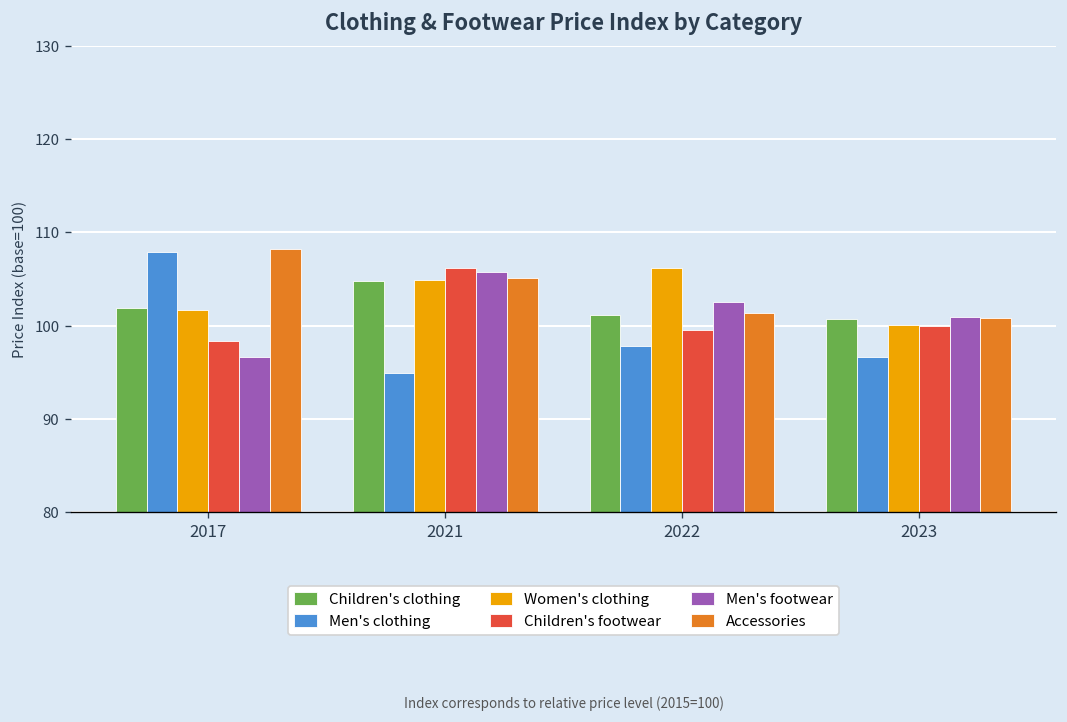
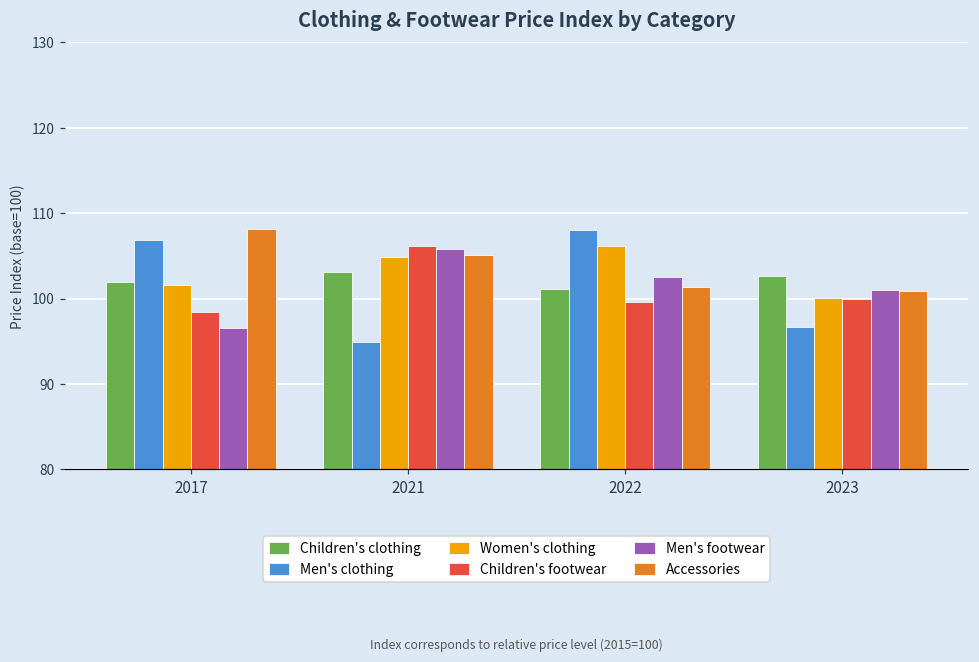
Men's clothing, 2017: 108 -> 107
Children's clothing, 2021: 105 -> 103
Men's clothing, 2022: 98 -> 108
Children's clothing, 2023: 101 -> 103
